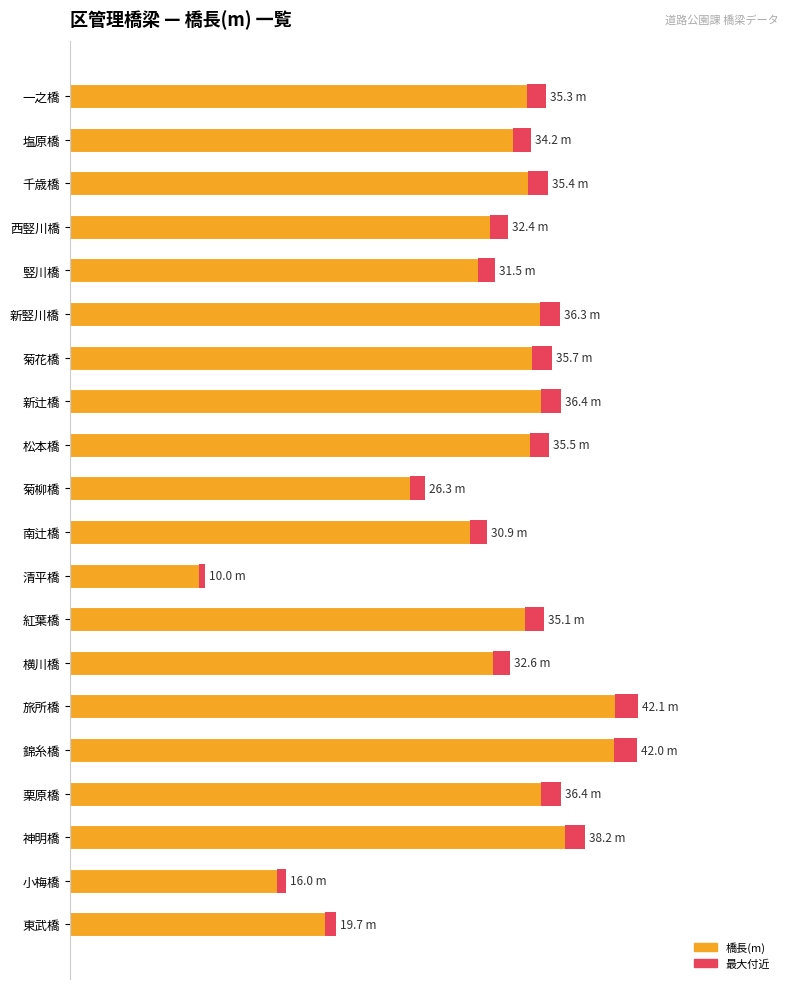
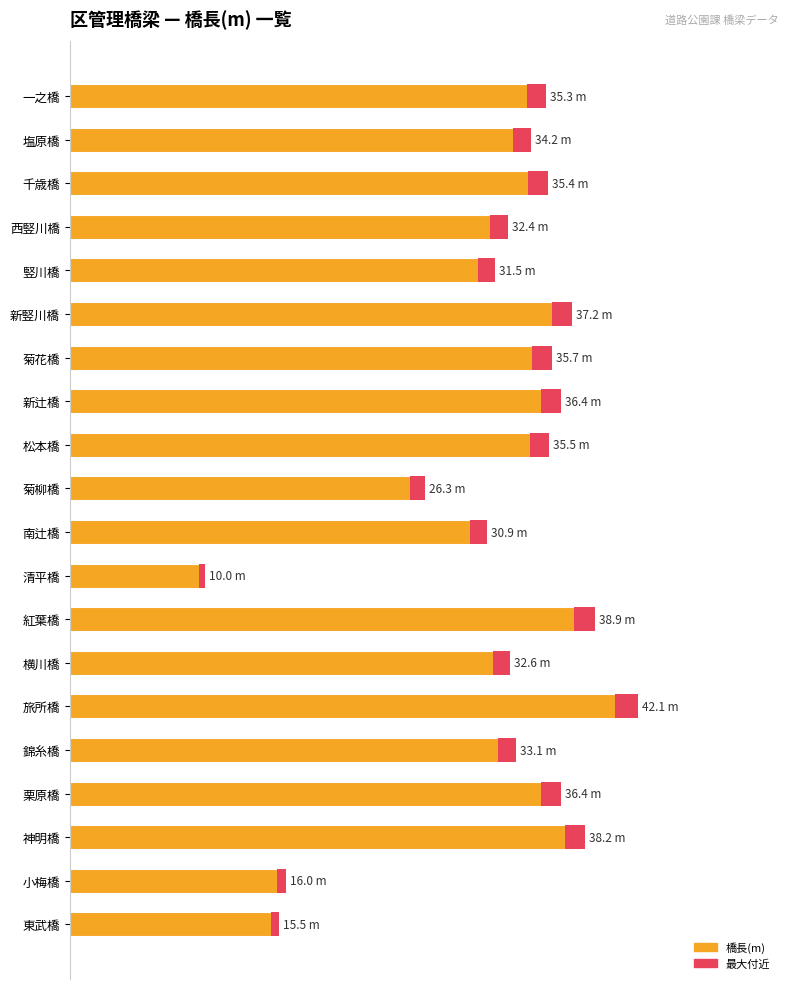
橋長(m), 新竪川橋: 36.3 -> 37.2
橋長(m), 紅葉橋: 35.1 -> 38.9
橋長(m), 錦糸橋: 42.0 -> 33.1
橋長(m), 東武橋: 19.7 -> 15.5
